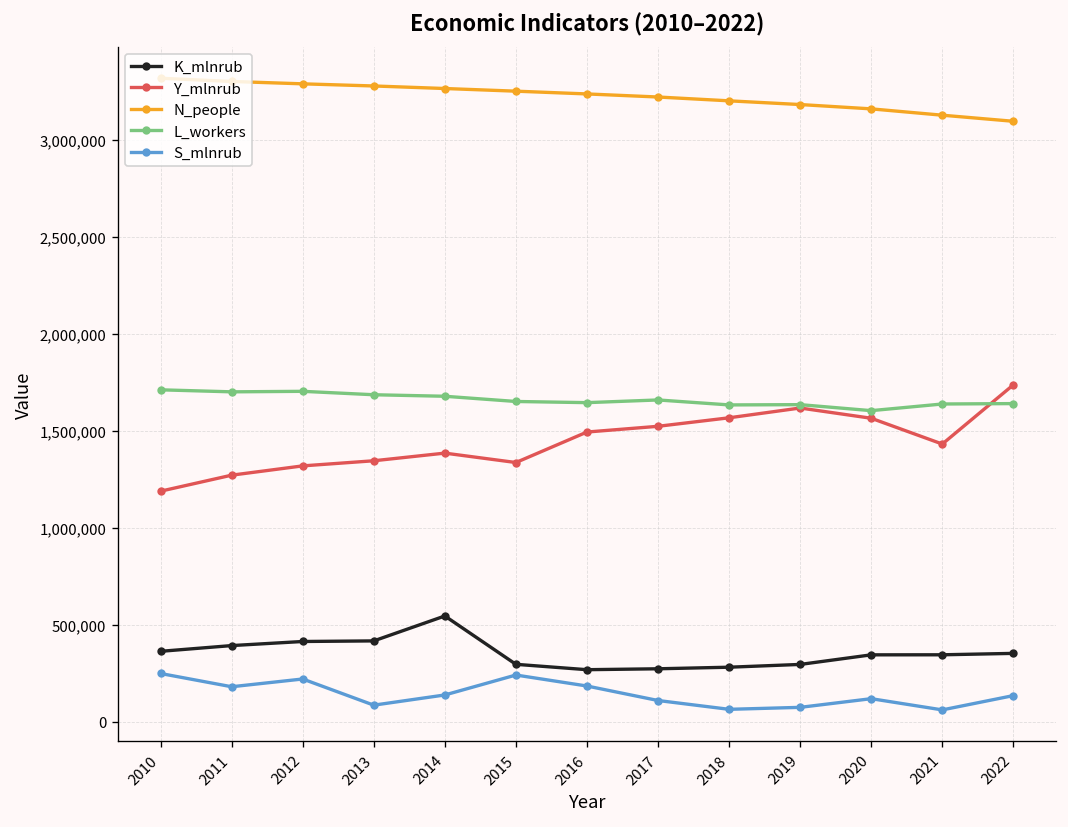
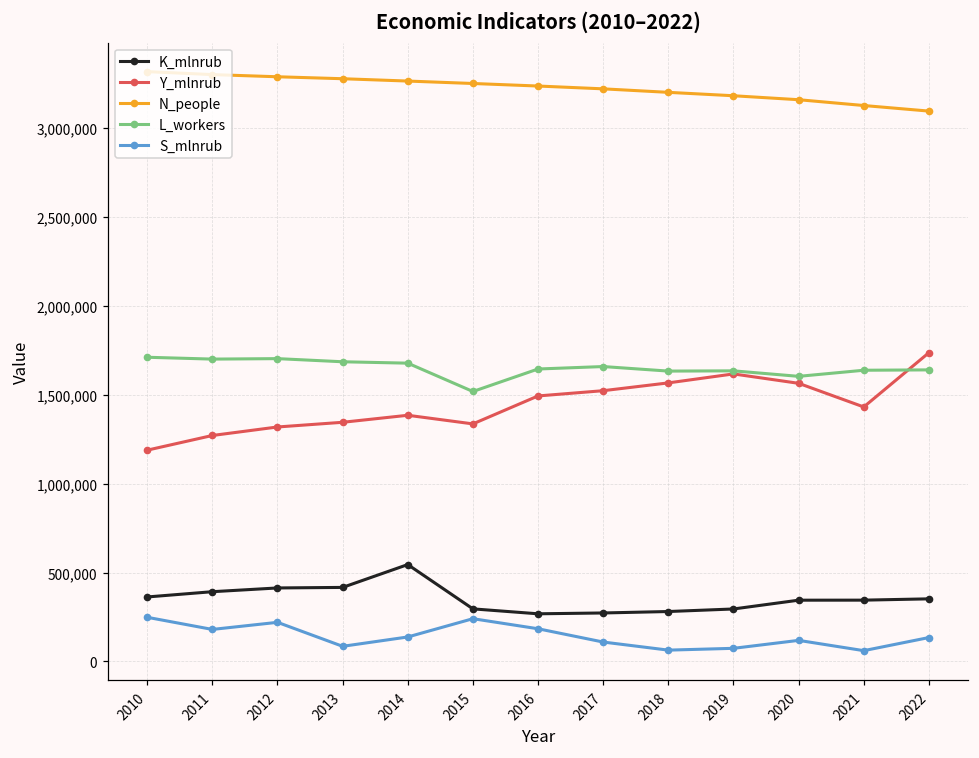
L_workers, 2015: 1,650,000 -> 1,520,000
